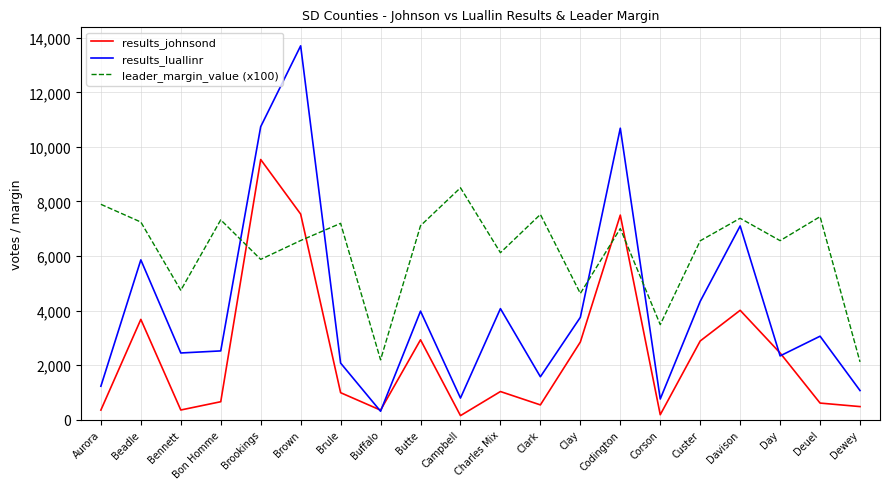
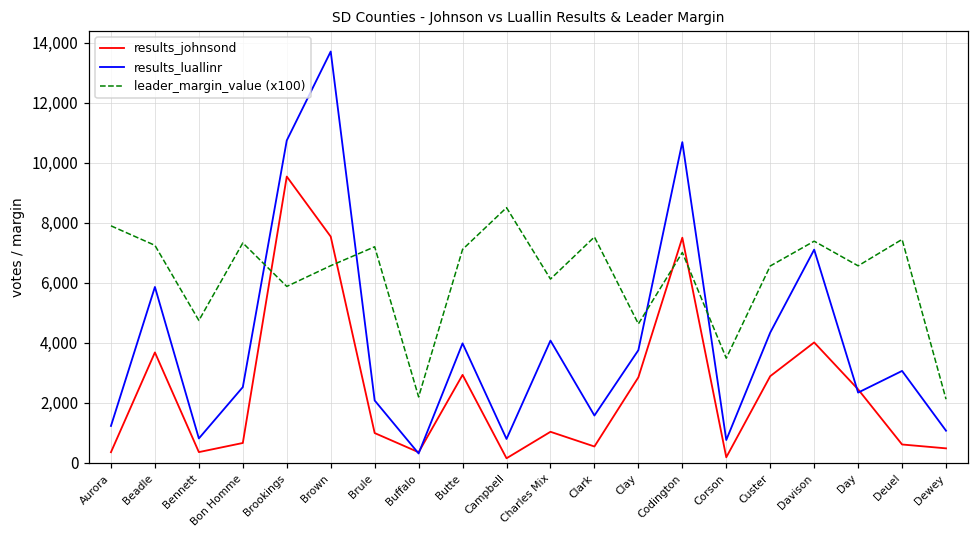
results_luallinr, Bennett: 2,400 -> 800
